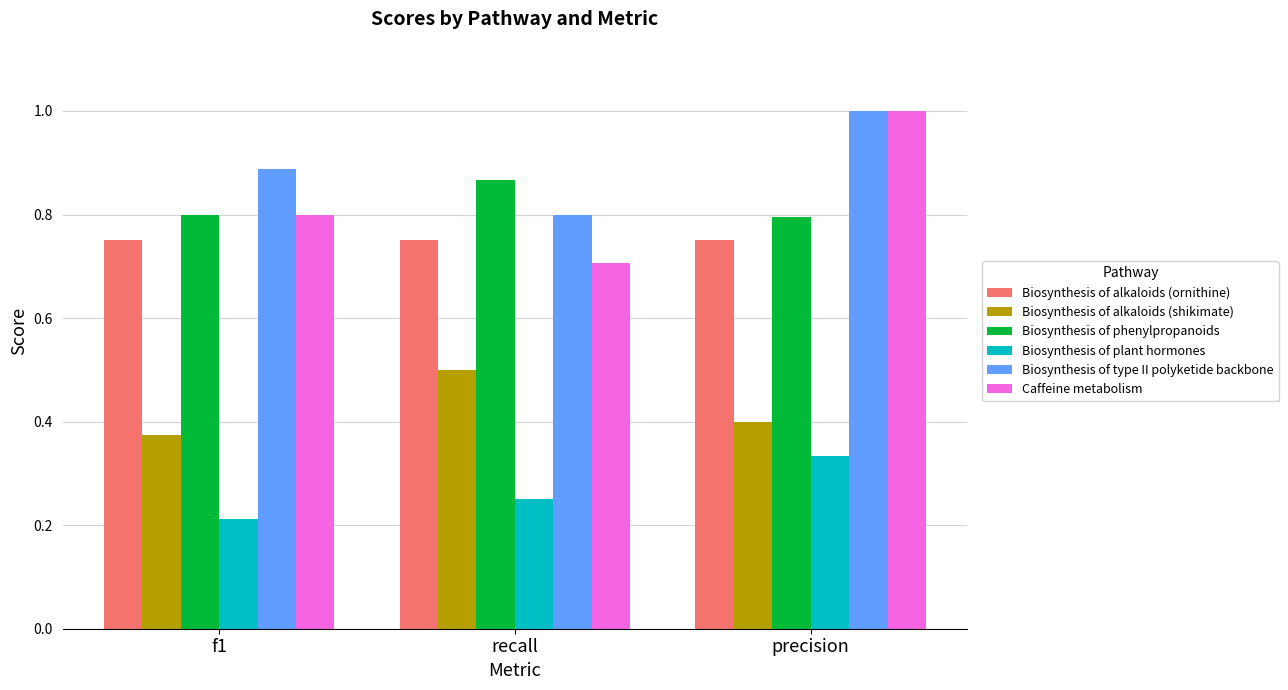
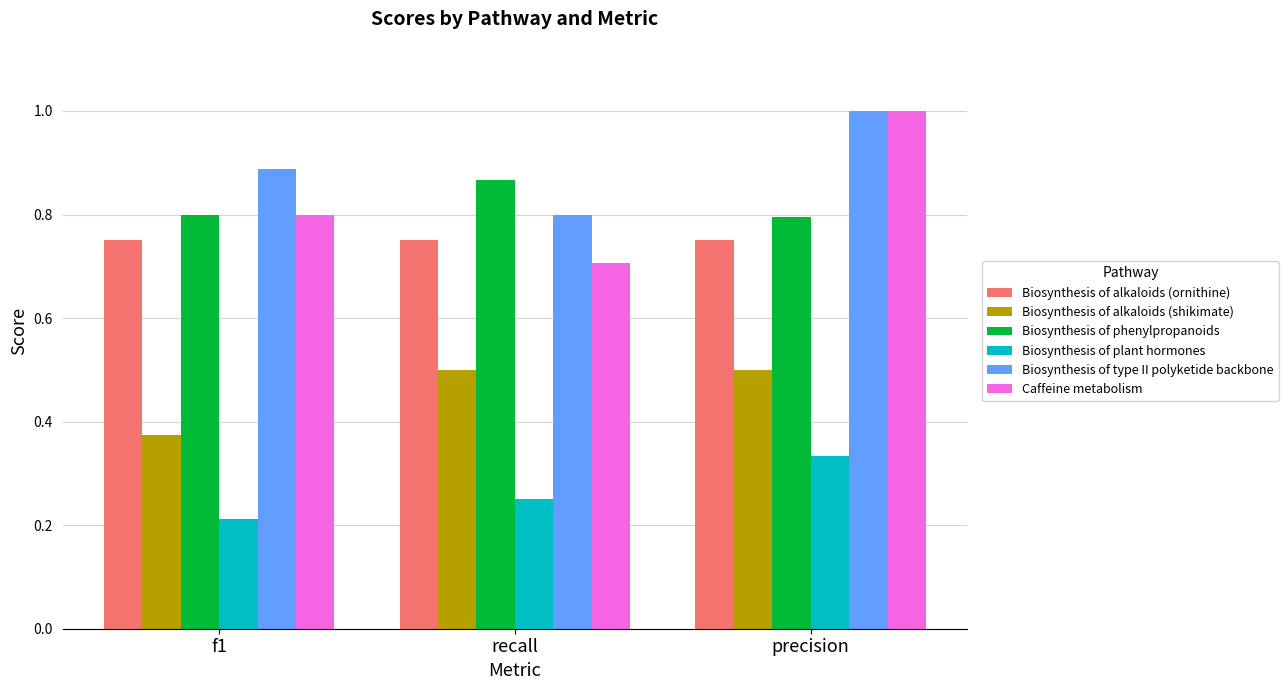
Biosynthesis of alkaloids (shikimate), precision: 0.4 -> 0.5
